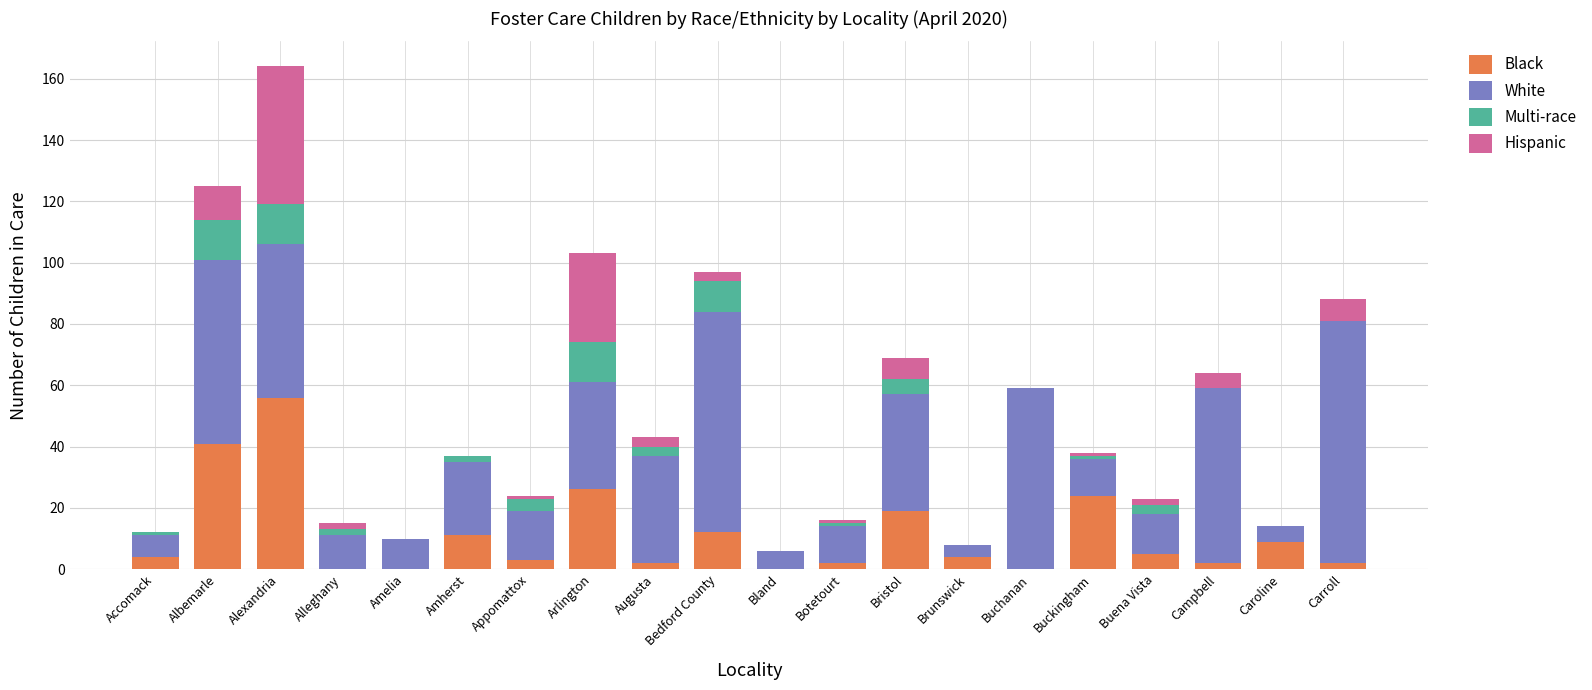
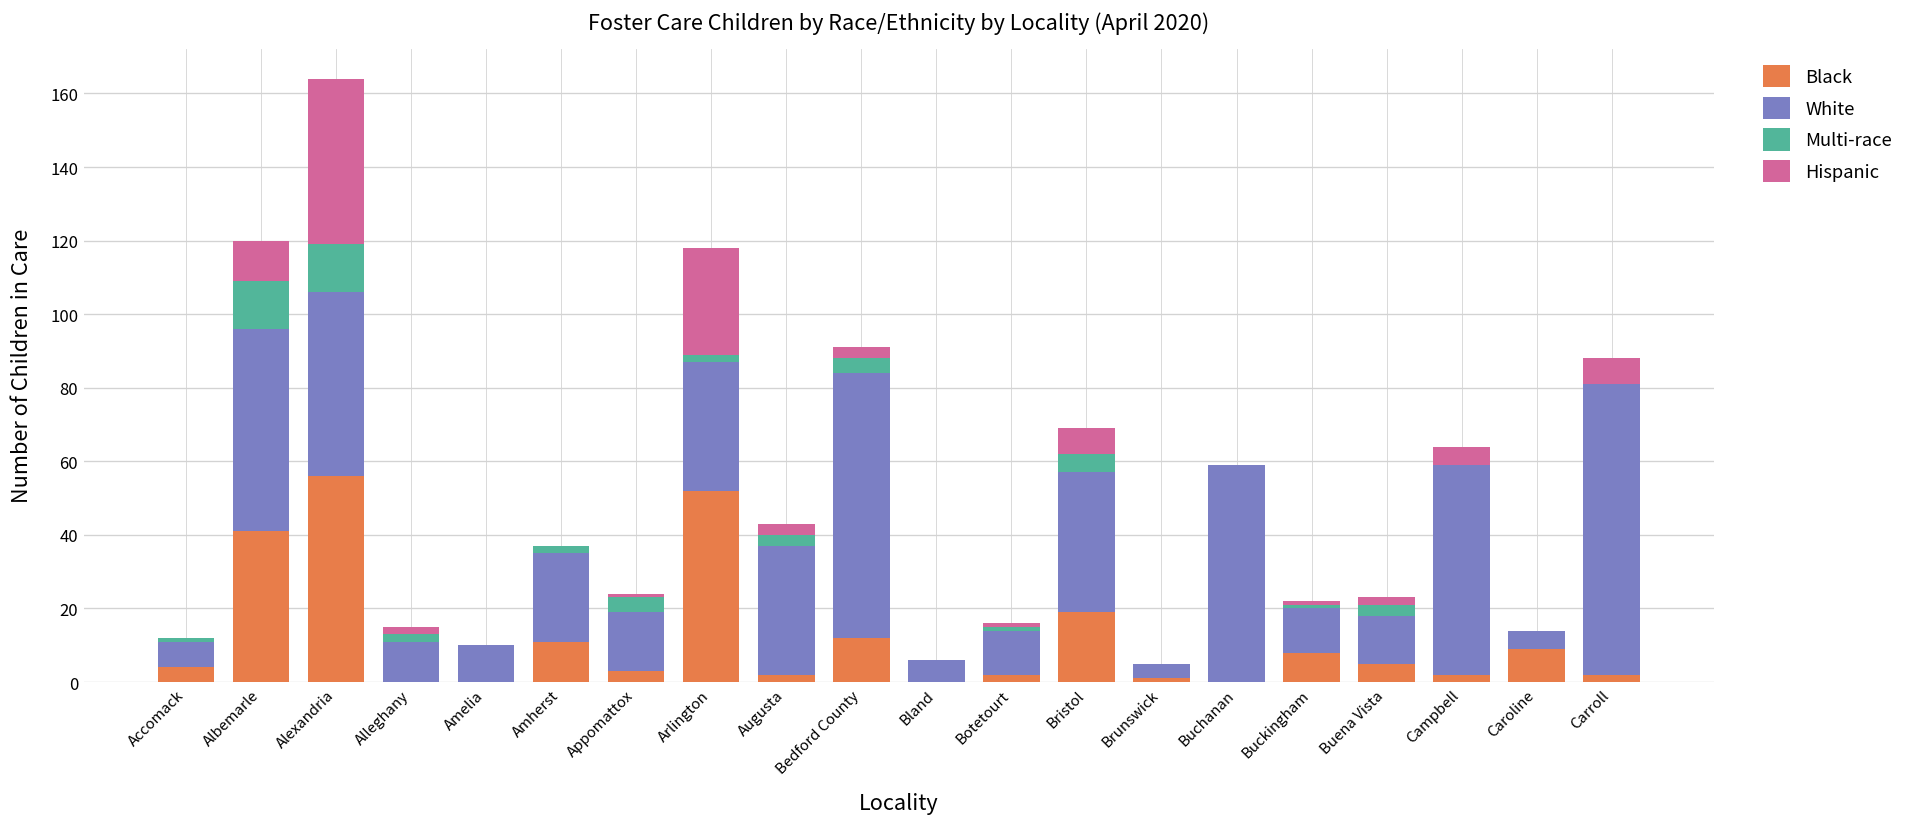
White, Albemarle: 60 -> 55
Black, Arlington: 26 -> 52
Multi-race, Arlington: 13 -> 2
Multi-race, Bedford County: 10 -> 4
Black, Brunswick: 4 -> 1
Black, Buckingham: 24 -> 8
